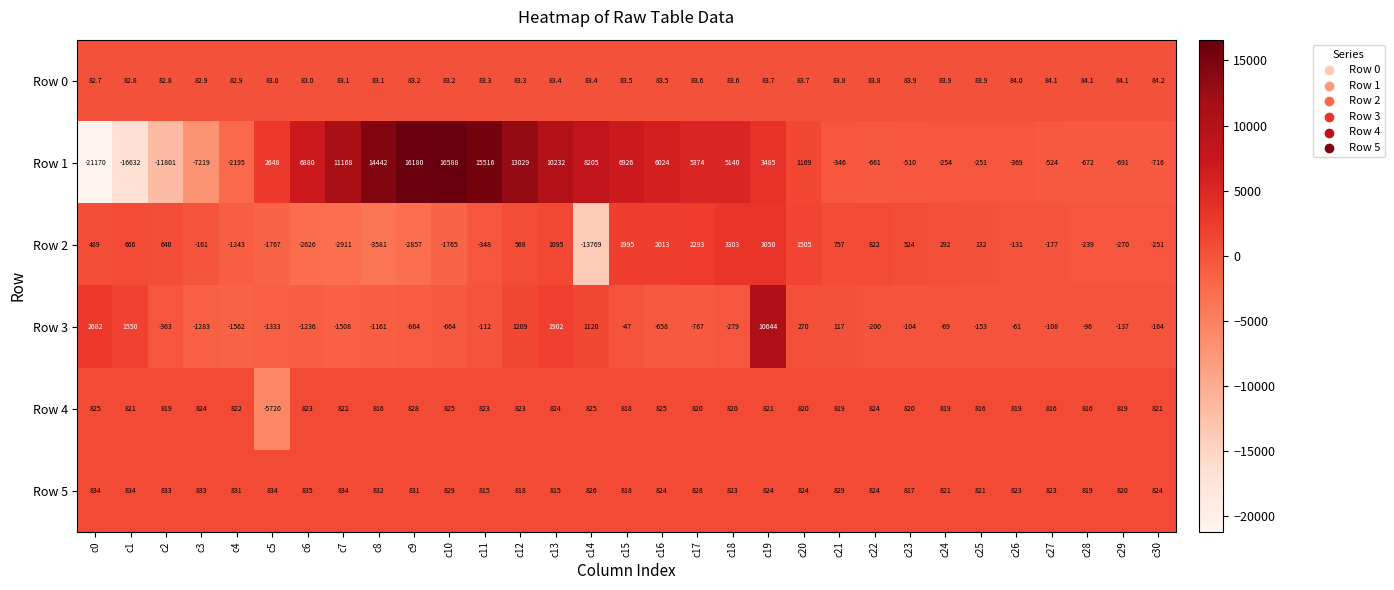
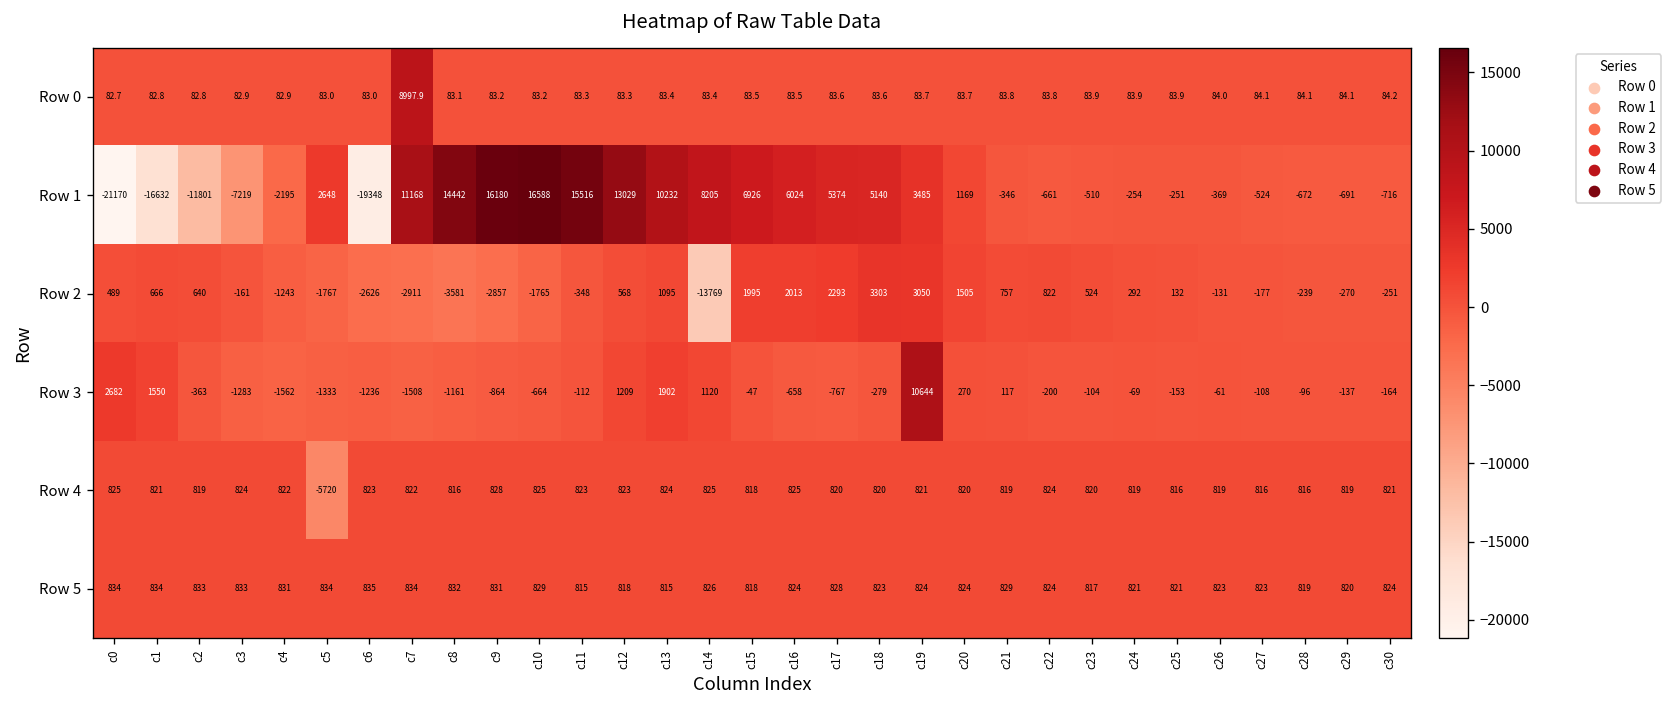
Row 0, c7: 83.1 -> 8997.9
Row 1, c6: 6880 -> -19348
